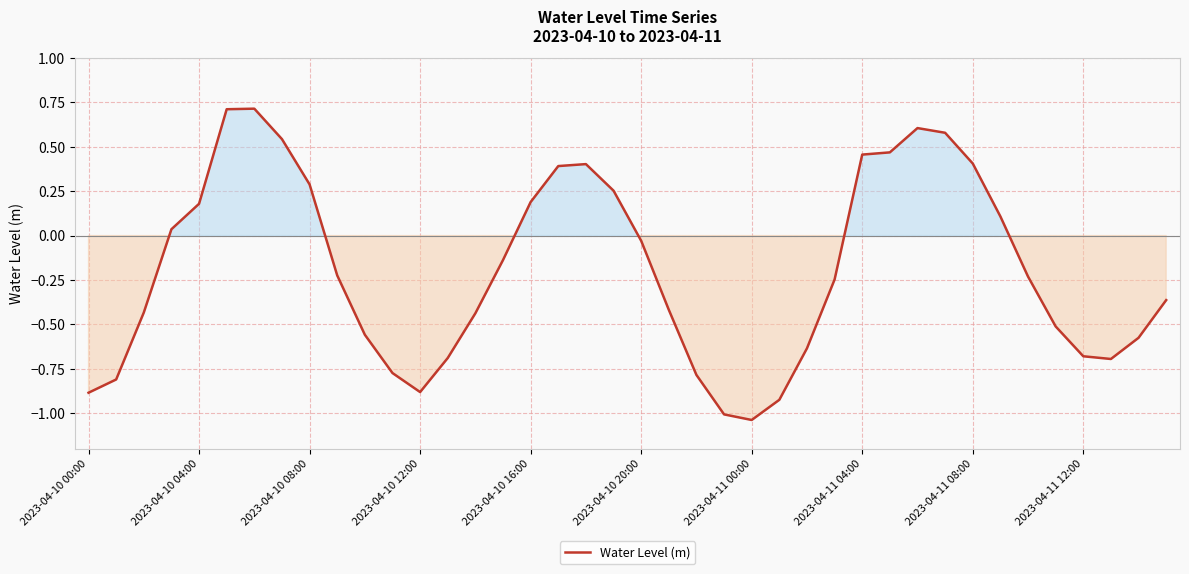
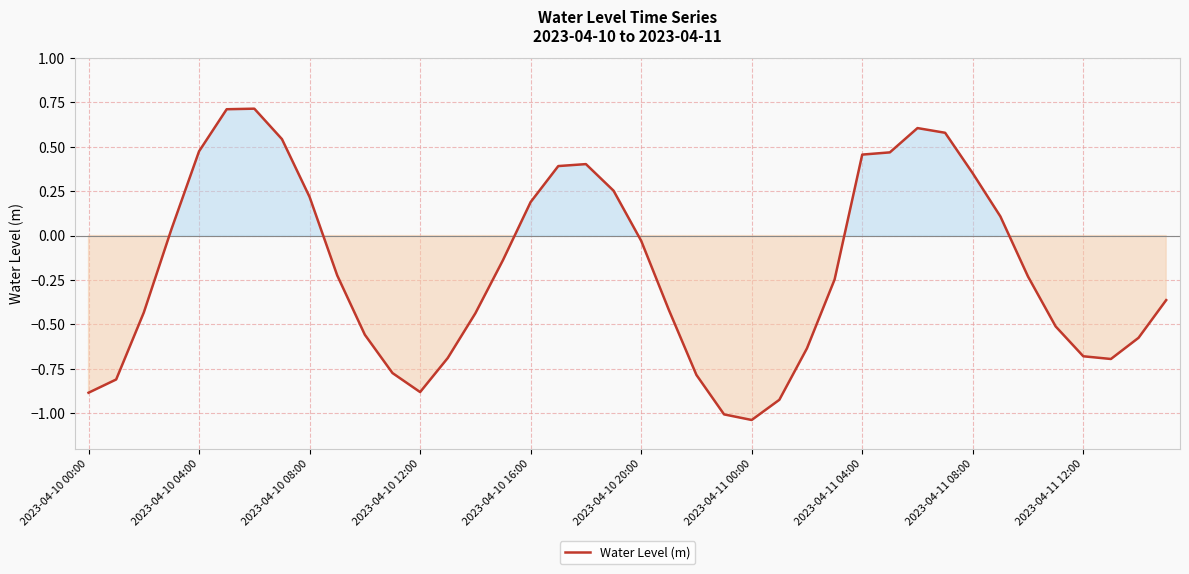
2023-04-10 04:00: 0.18 -> 0.47
2023-04-10 08:00: 0.29 -> 0.22
2023-04-11 08:00: 0.41 -> 0.35
